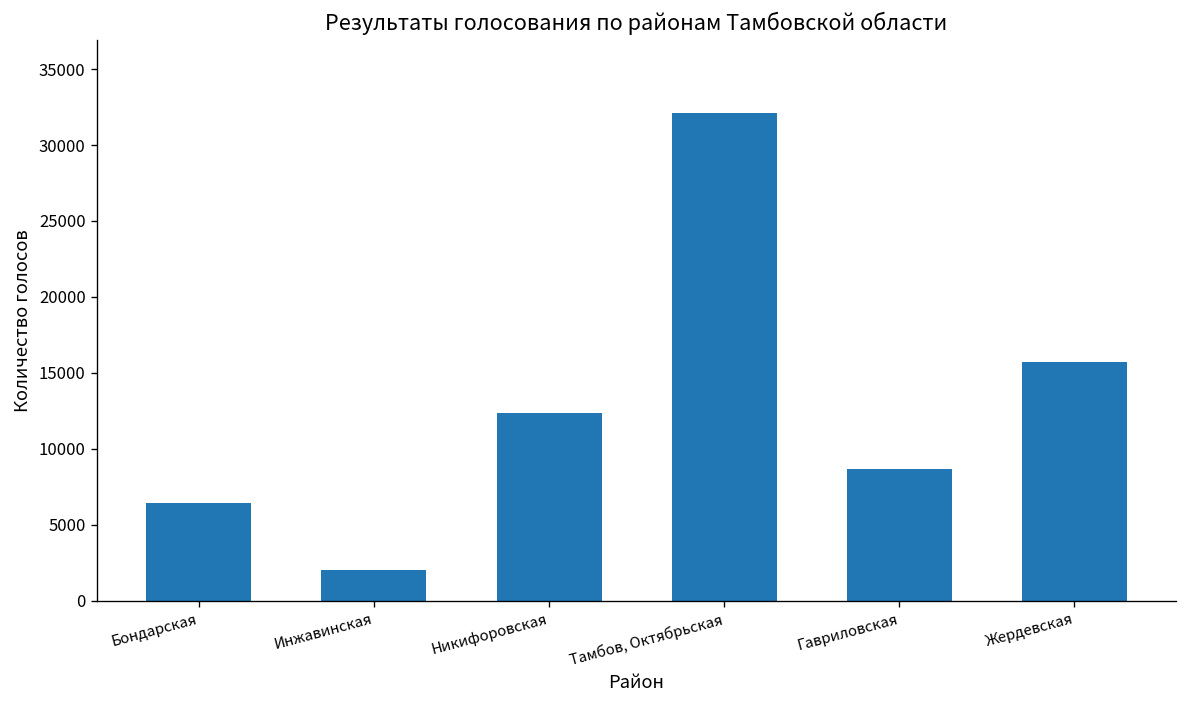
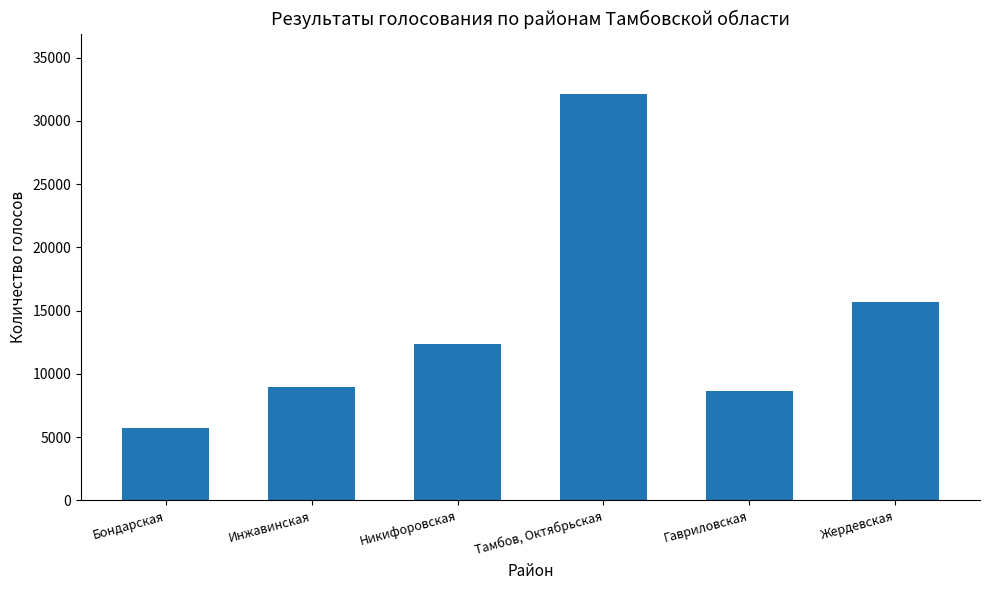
Бондарская: 6400 -> 5700
Инжавинская: 2000 -> 9000
